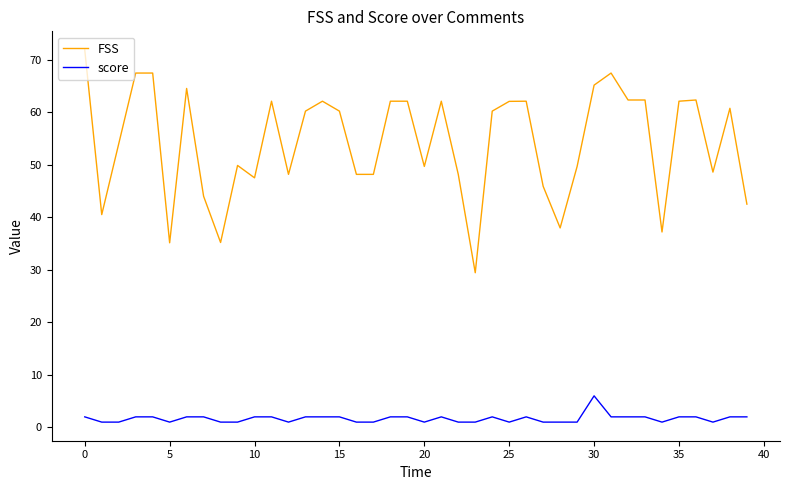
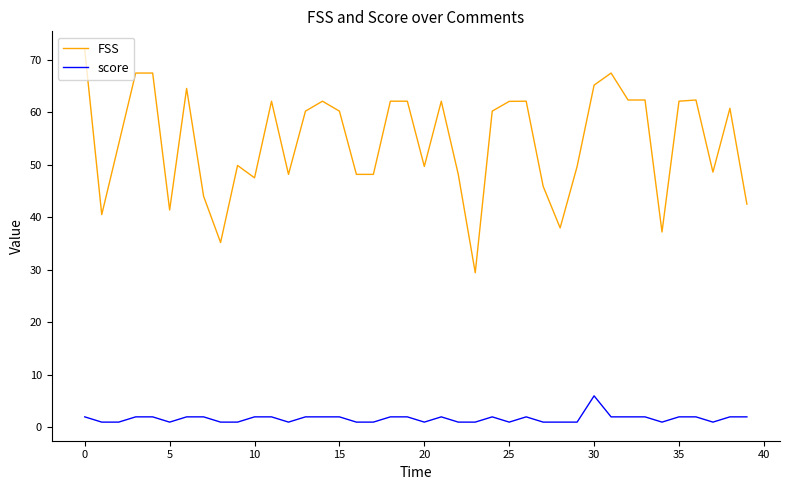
FSS, 5: 35 -> 41
